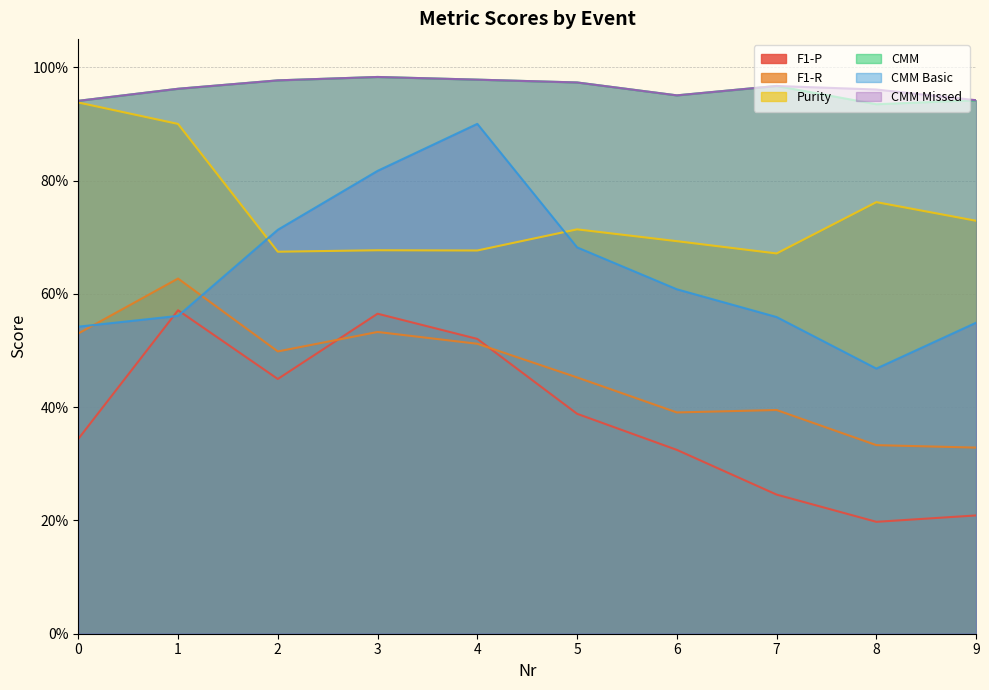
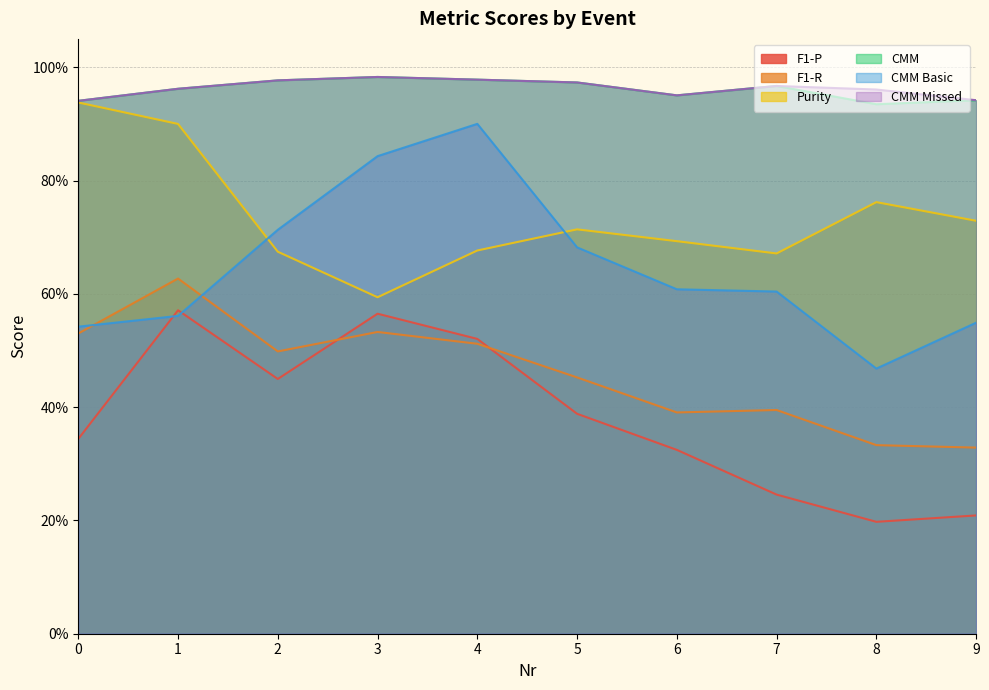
Purity, 3: 68% -> 59%
CMM Basic, 3: 82% -> 84%
CMM Basic, 7: 56% -> 60%
